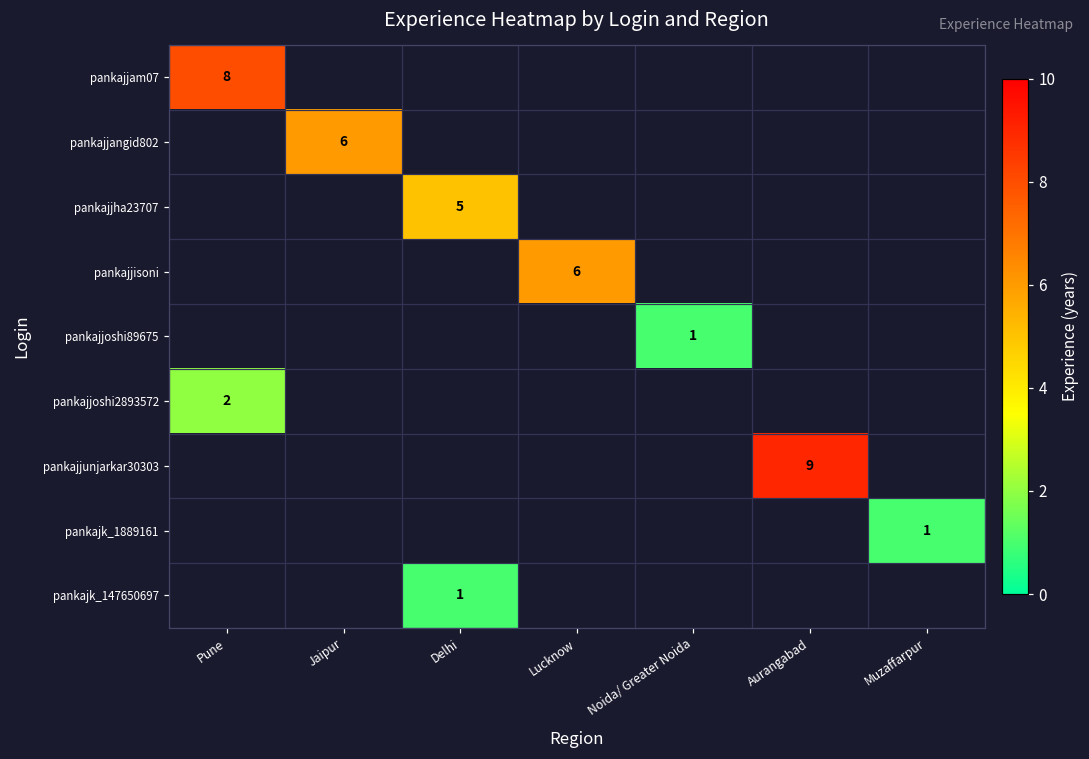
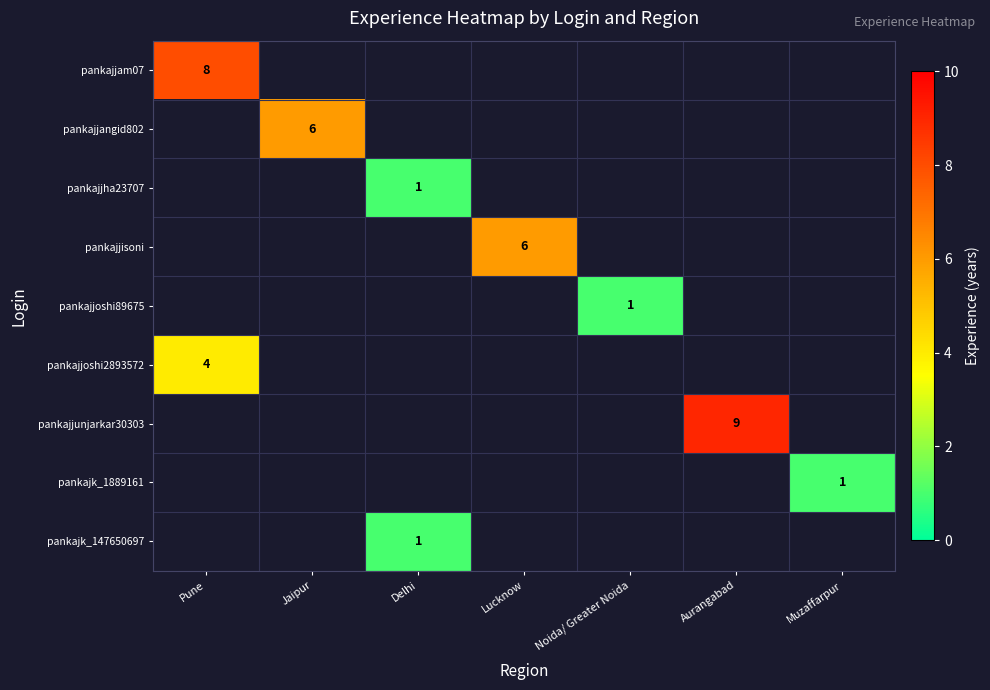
pankajjha23707, Delhi: 5 -> 1
pankajjoshi2893572, Pune: 2 -> 4
